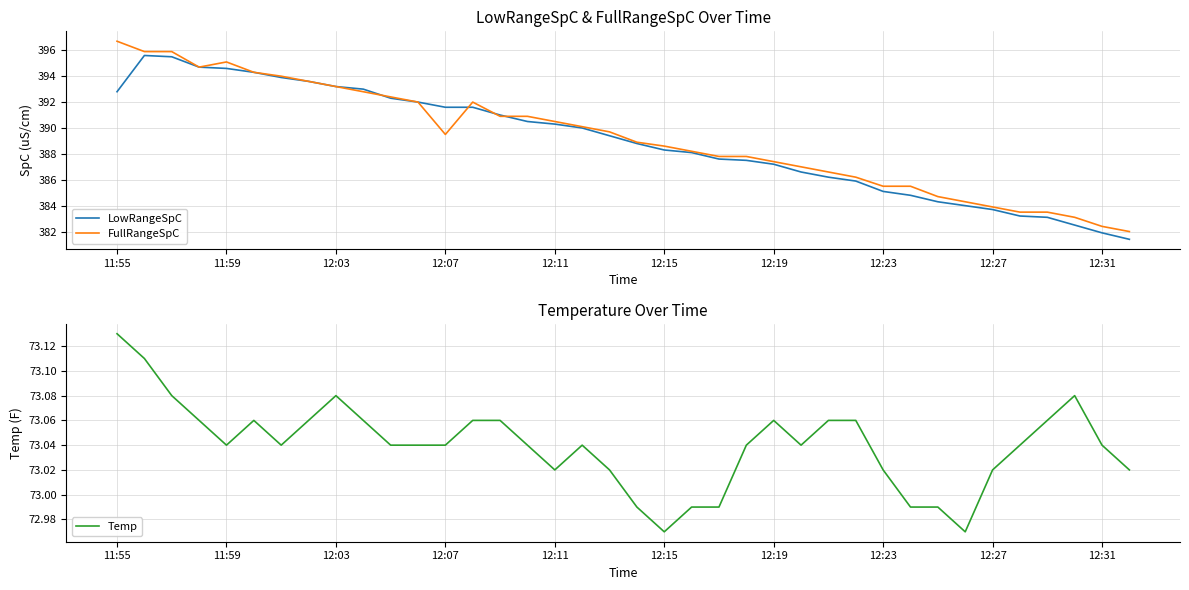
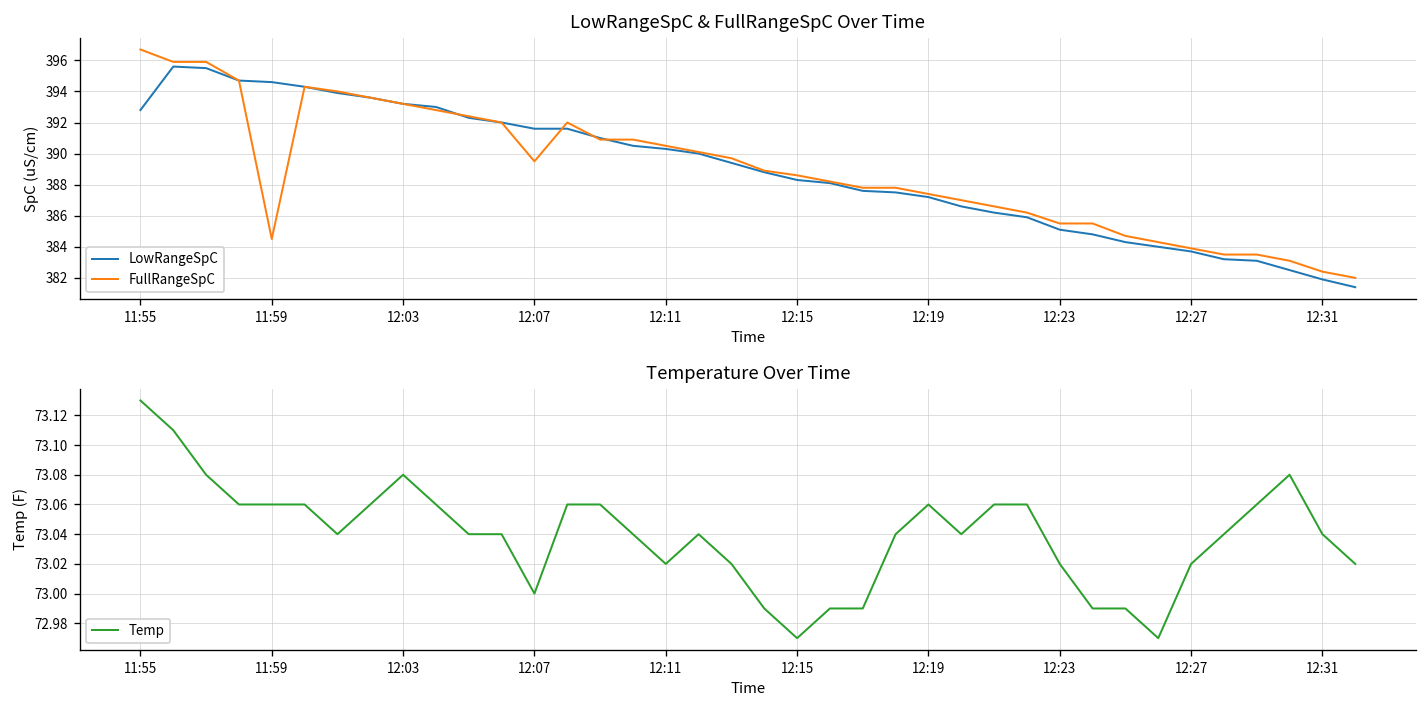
LowRangeSpC & FullRangeSpC Over Time, FullRangeSpC, 11:59: 395.1 -> 384.5
Temperature Over Time, 11:59: 73.04 -> 73.06
Temperature Over Time, 12:07: 73.04 -> 73.00
